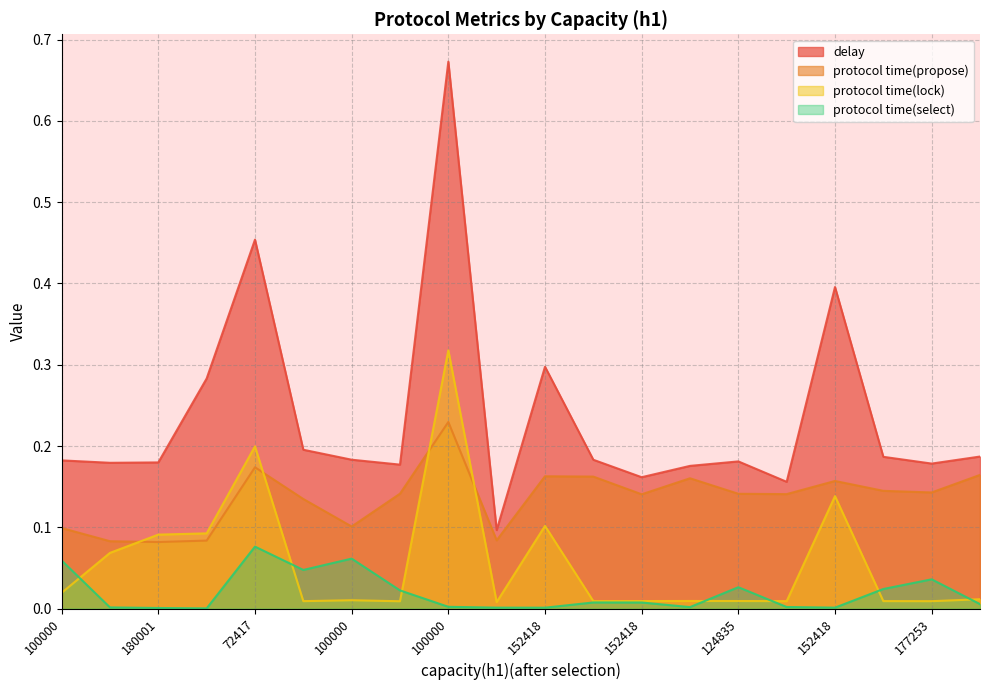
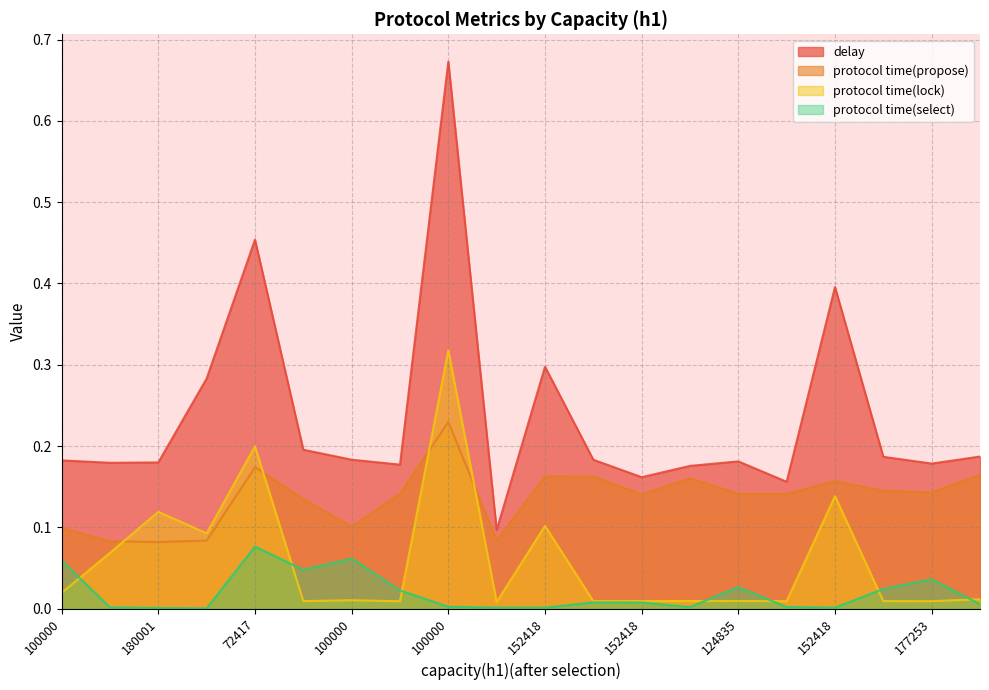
protocol time(lock), 180001: 0.09 -> 0.12
